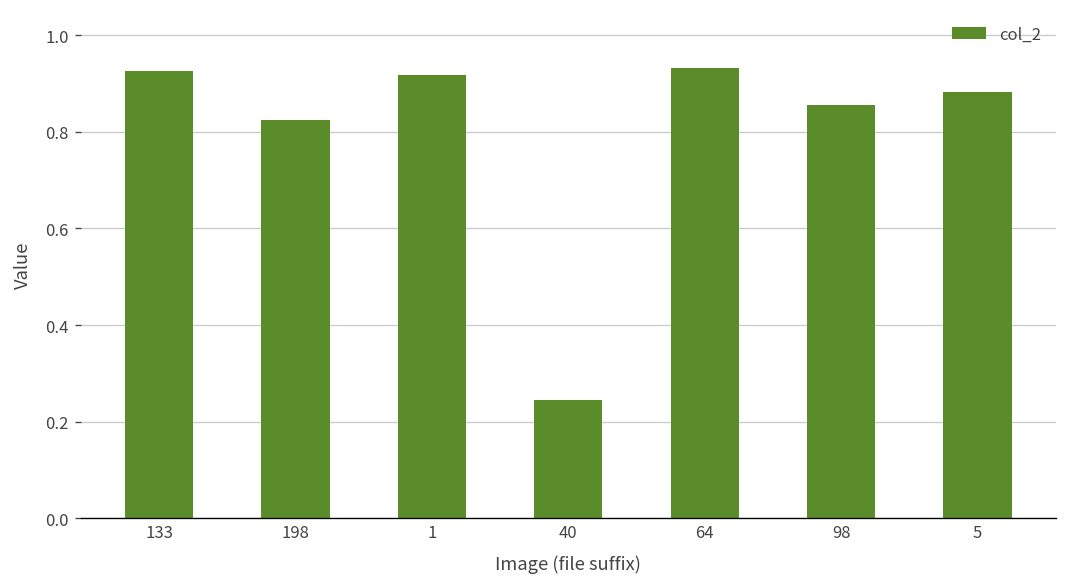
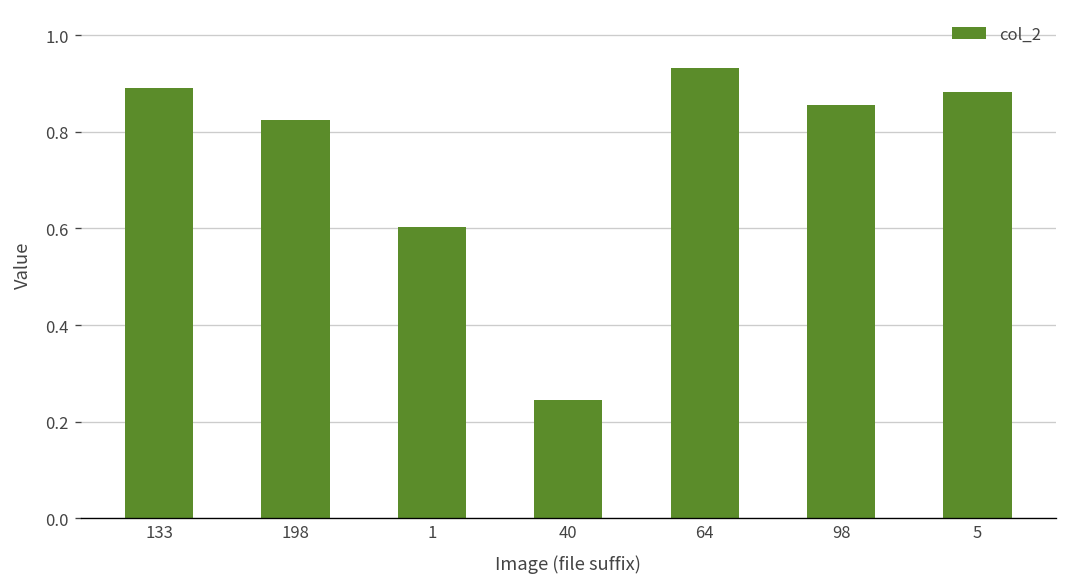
133: 0.93 -> 0.89
1: 0.92 -> 0.60
